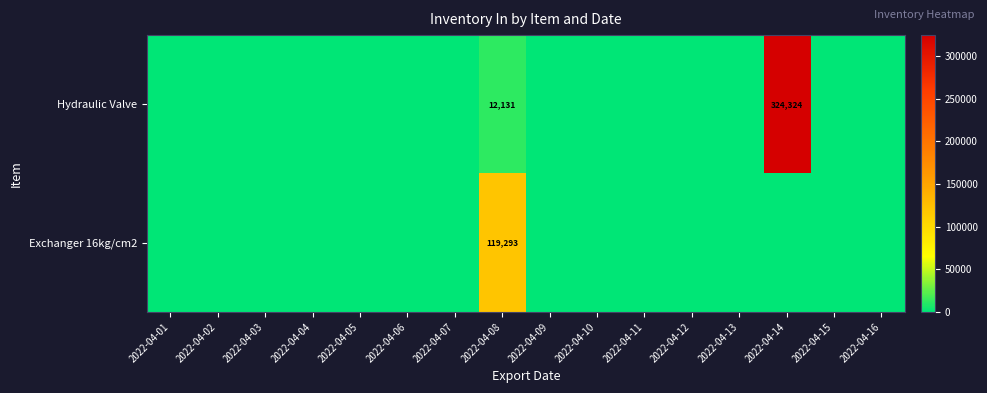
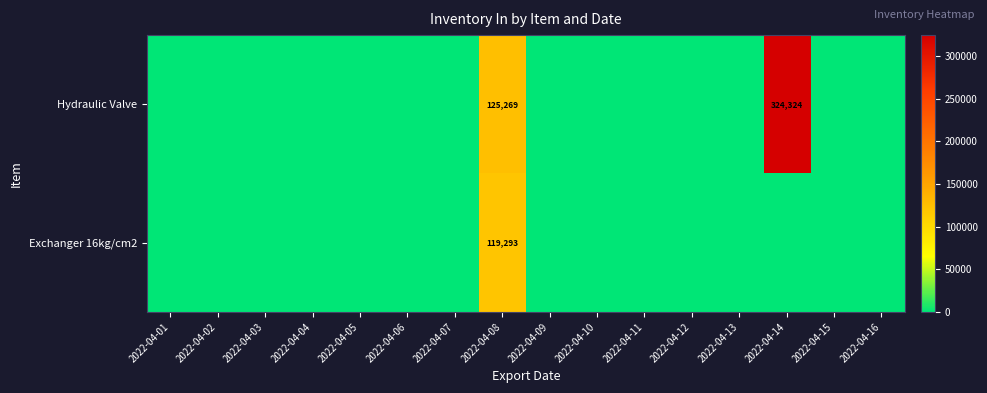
Hydraulic Valve, 2022-04-08: 12,131 -> 125,269
